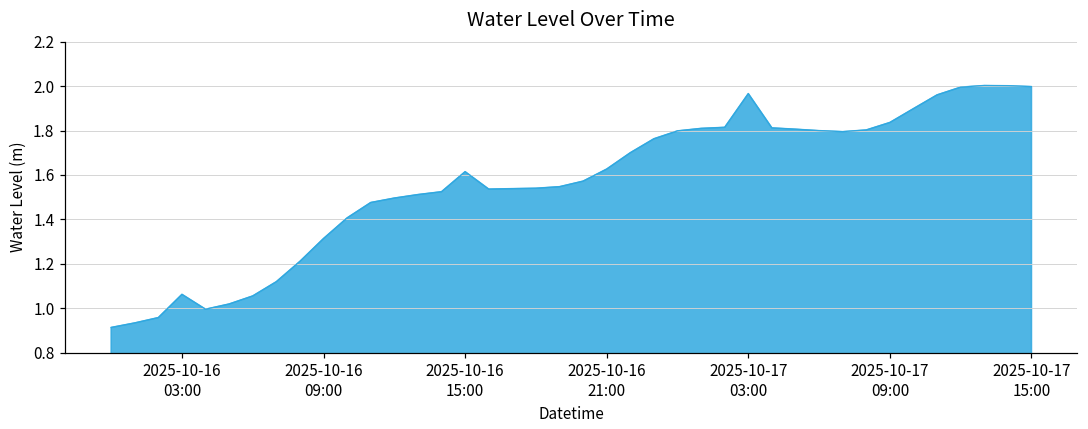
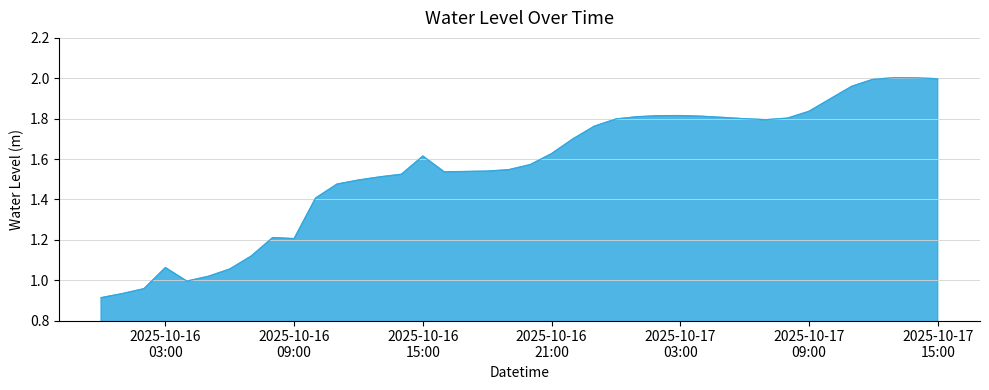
2025-10-16 09:00: 1.31 -> 1.21
2025-10-17 03:00: 1.97 -> 1.82
